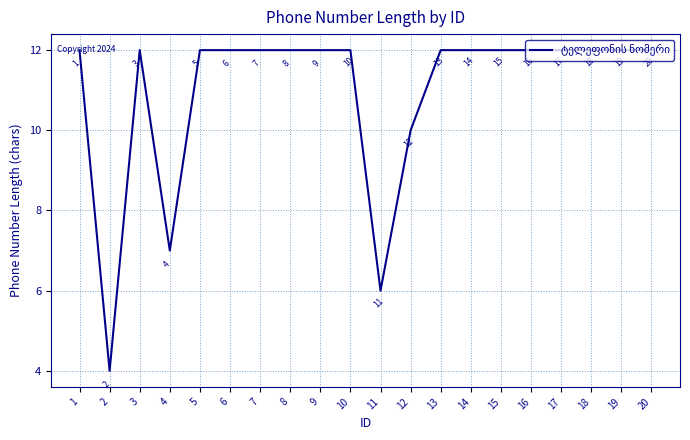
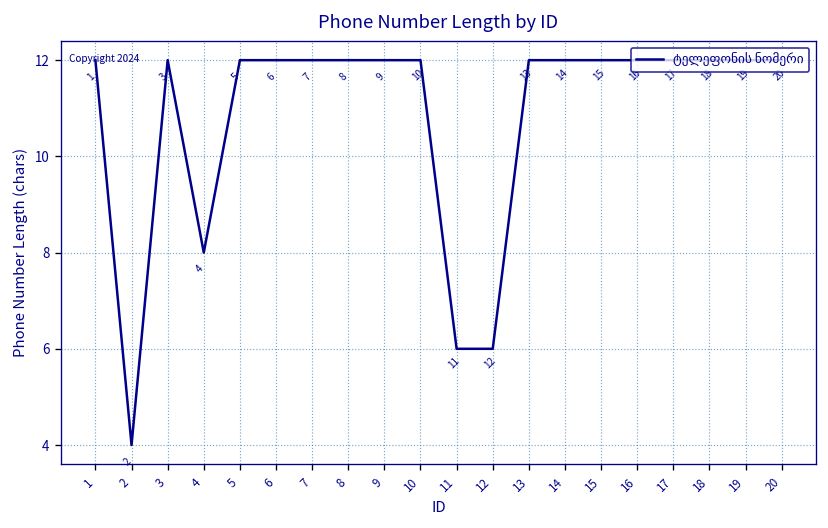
4: 7 -> 8
12: 10 -> 6
